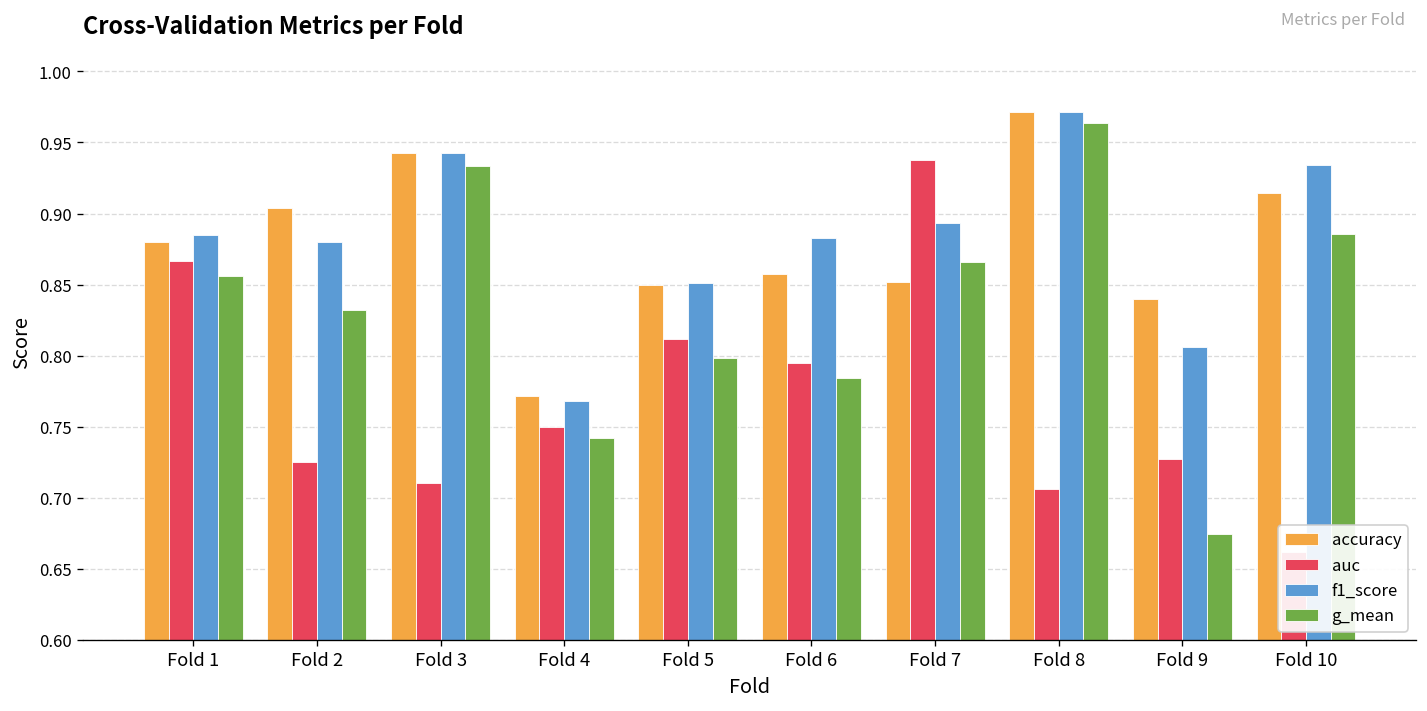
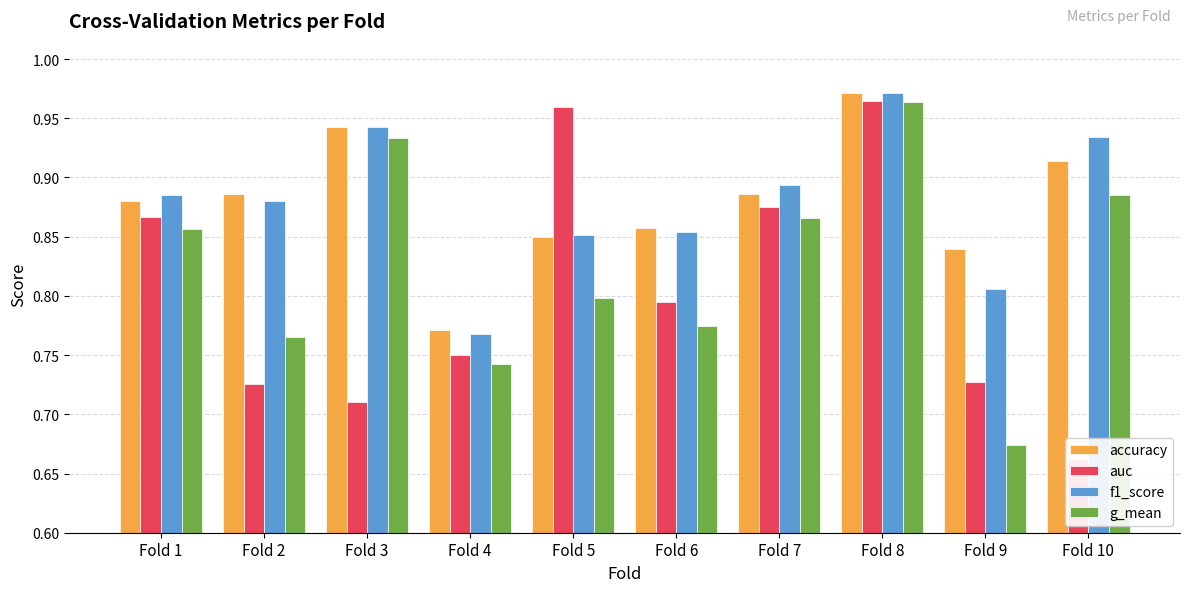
accuracy, Fold 2: 0.904 -> 0.886
g_mean, Fold 2: 0.832 -> 0.765
auc, Fold 5: 0.812 -> 0.960
f1_score, Fold 6: 0.883 -> 0.854
g_mean, Fold 6: 0.784 -> 0.774
accuracy, Fold 7: 0.852 -> 0.886
auc, Fold 7: 0.938 -> 0.875
auc, Fold 8: 0.706 -> 0.964
